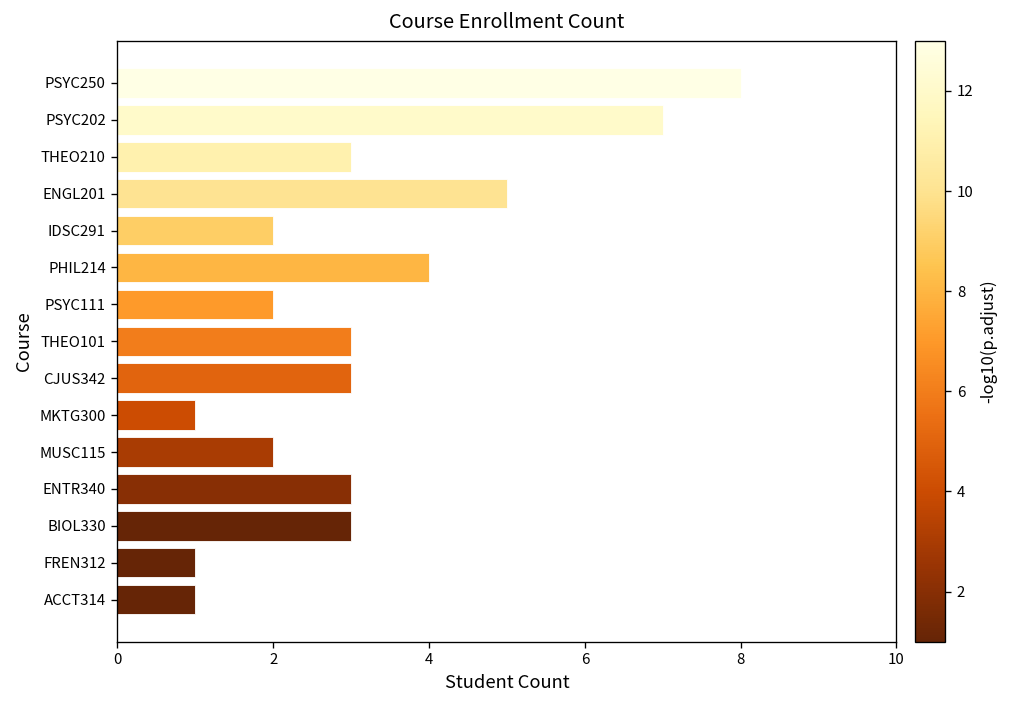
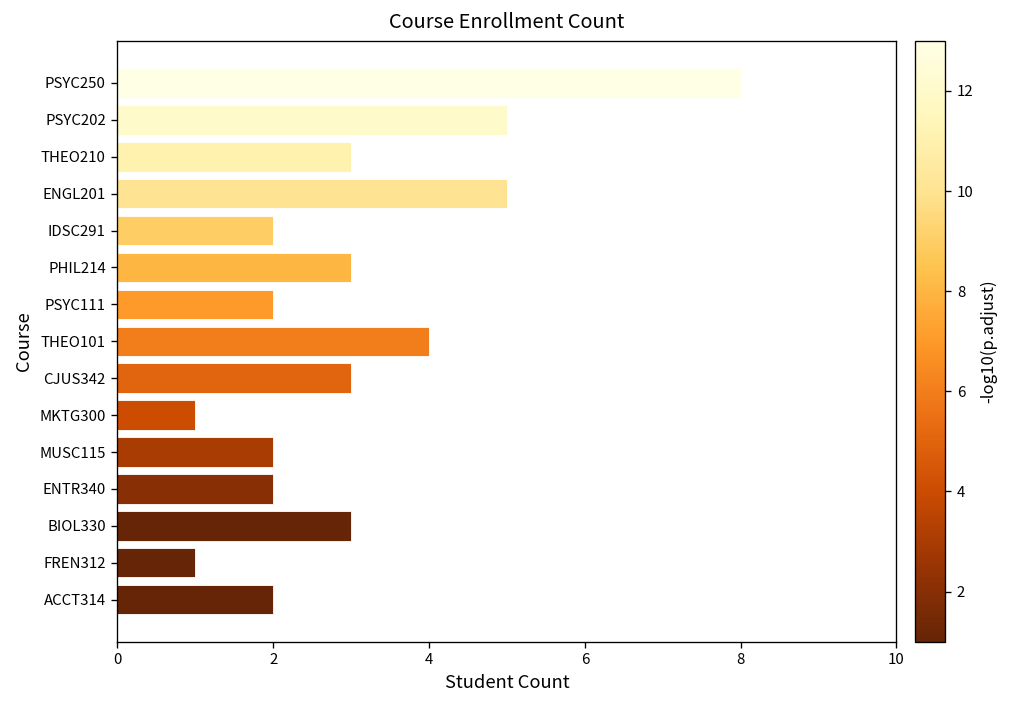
PSYC202: 7 -> 5
PHIL214: 4 -> 3
THEO101: 3 -> 4
ENTR340: 3 -> 2
ACCT314: 1 -> 2
